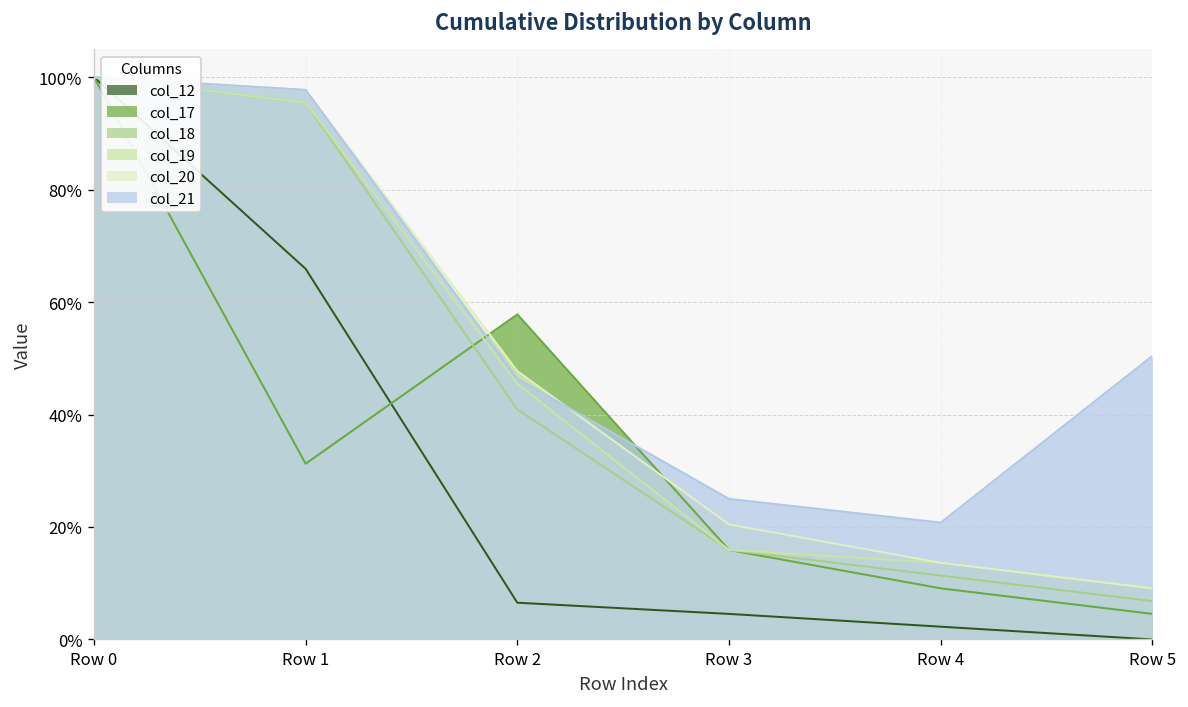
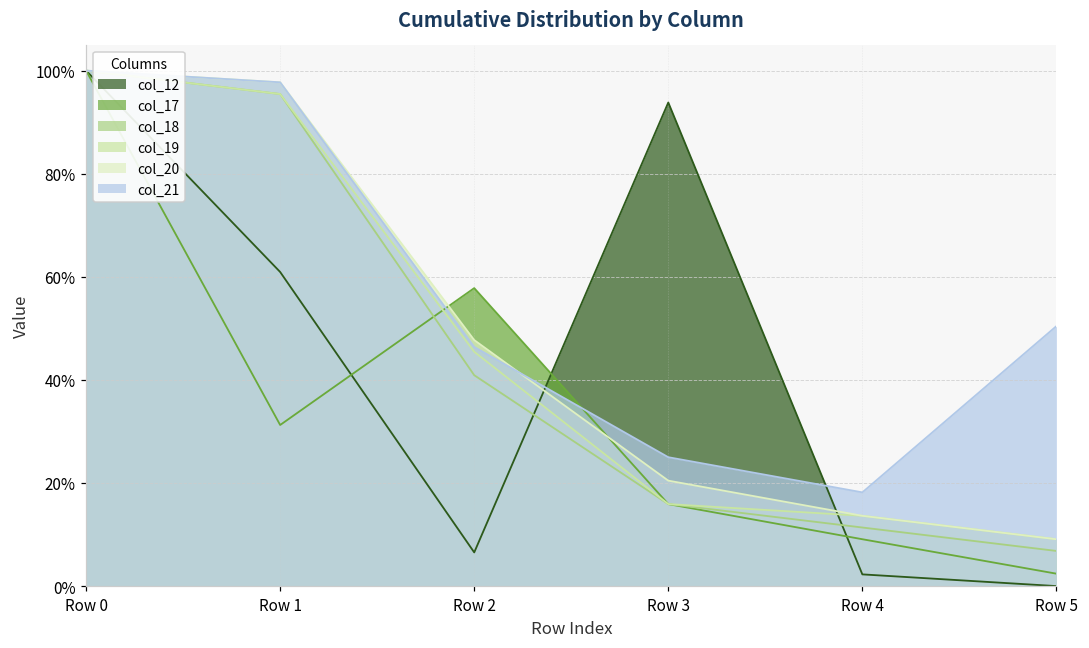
col_12, Row 1: 66% -> 61%
col_12, Row 3: 5% -> 94%
col_21, Row 4: 21% -> 18%
col_17, Row 5: 5% -> 2%
